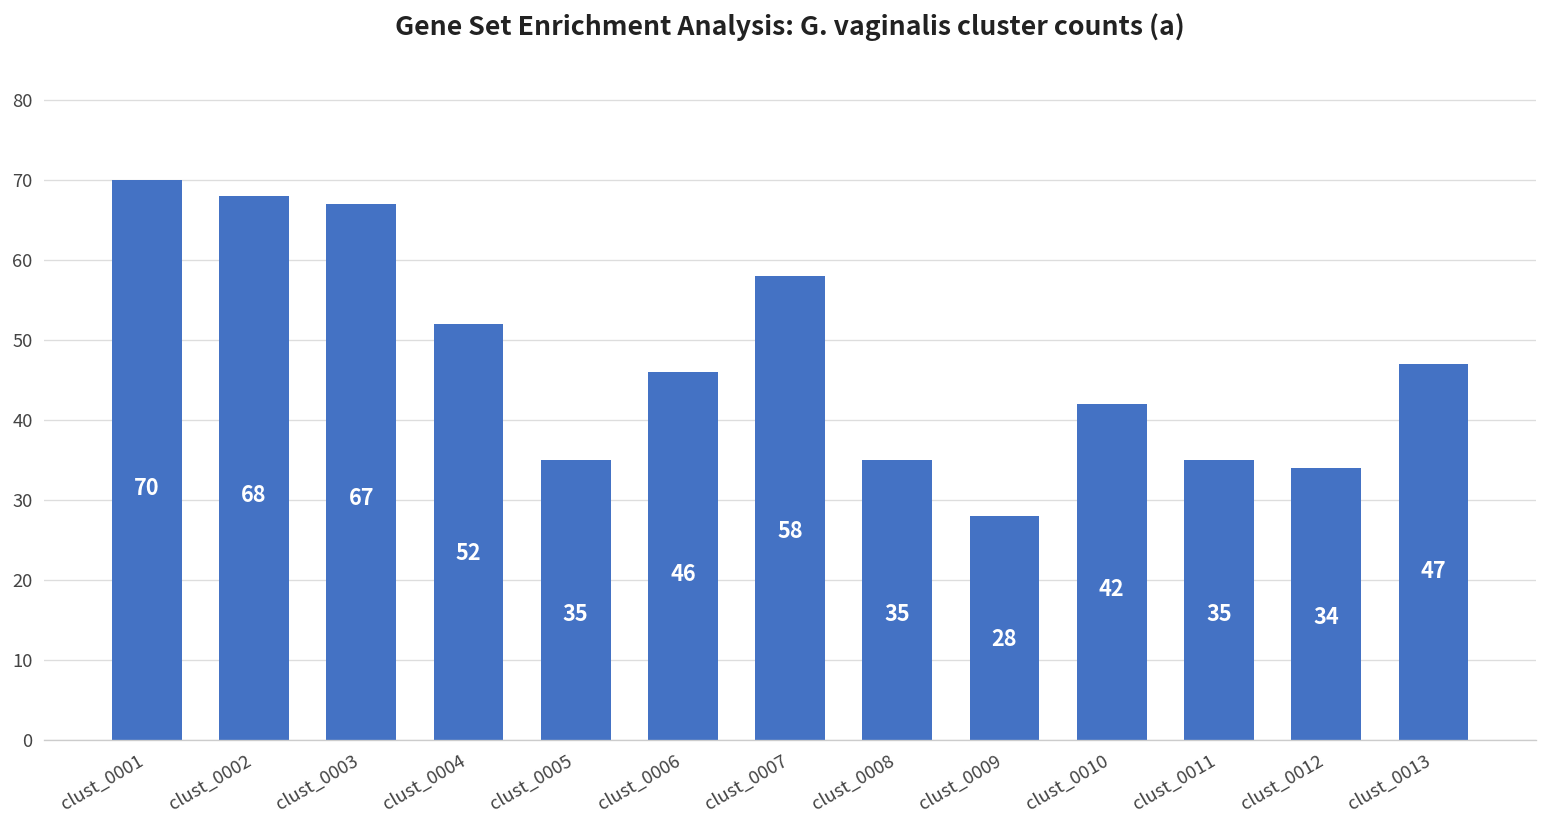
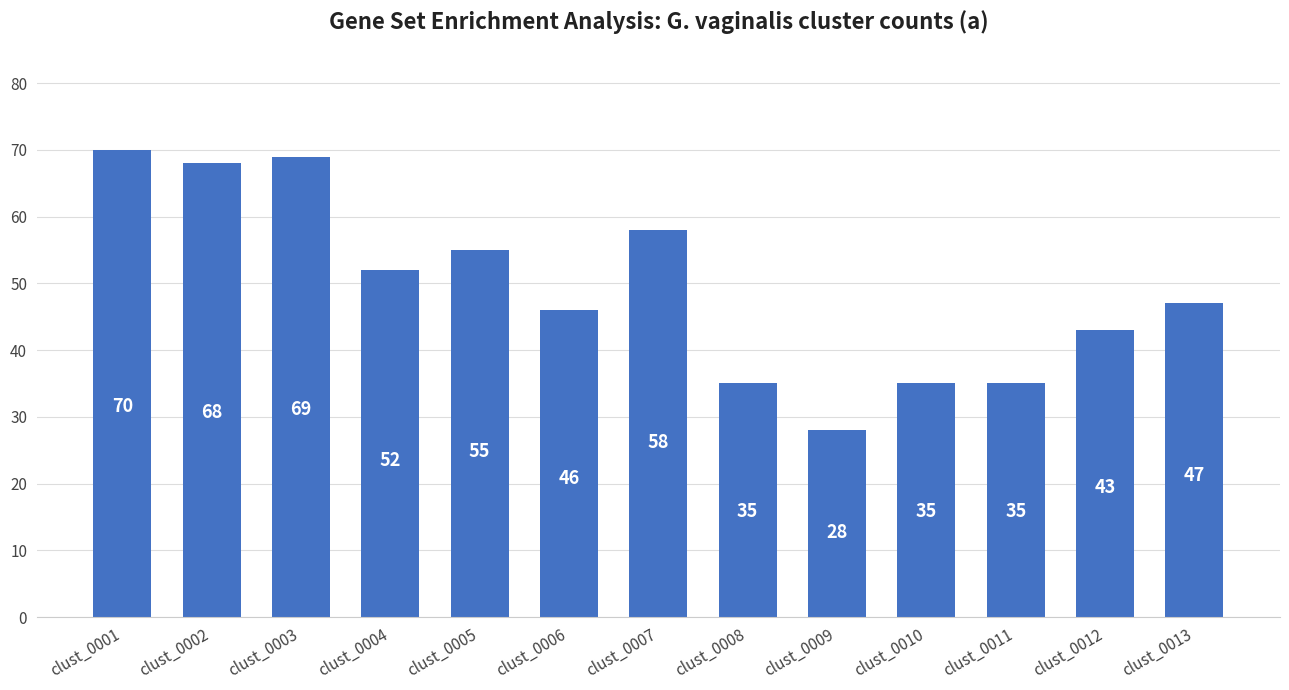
clust_0003: 67 -> 69
clust_0005: 35 -> 55
clust_0010: 42 -> 35
clust_0012: 34 -> 43
